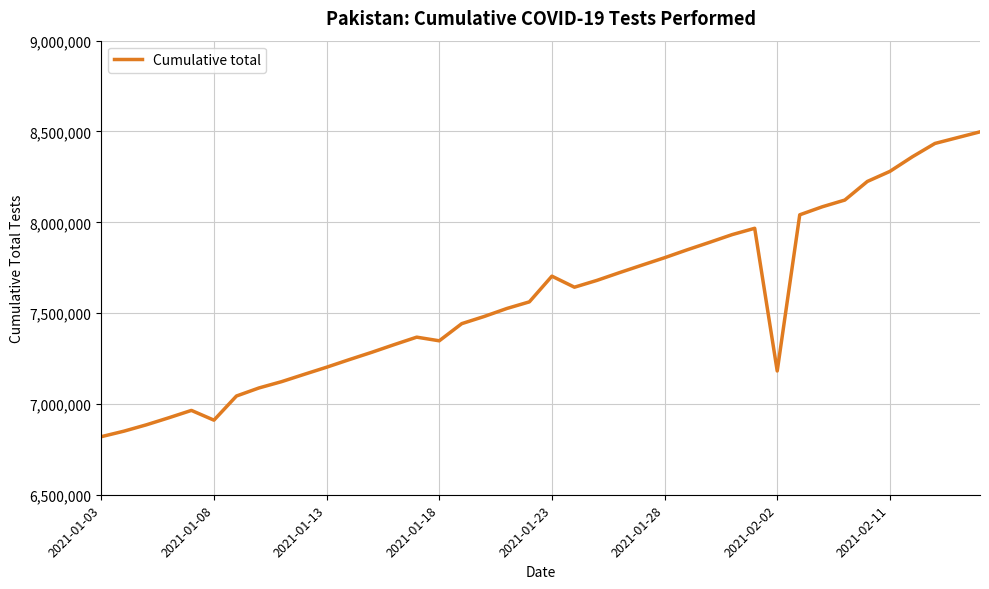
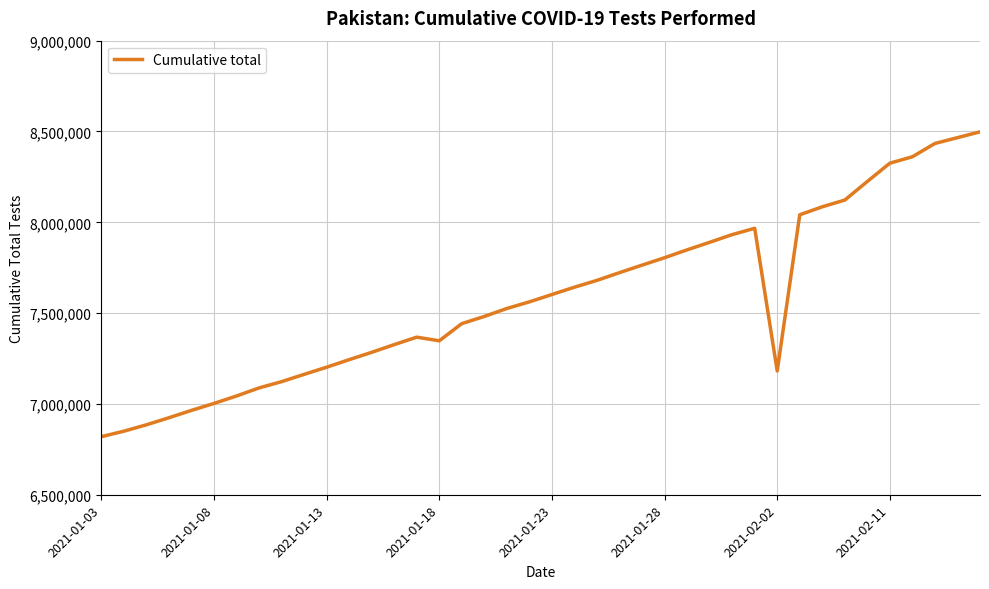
2021-01-08: 6,910,000 -> 7,000,000
2021-01-23: 7,700,000 -> 7,600,000
2021-02-11: 8,280,000 -> 8,330,000
